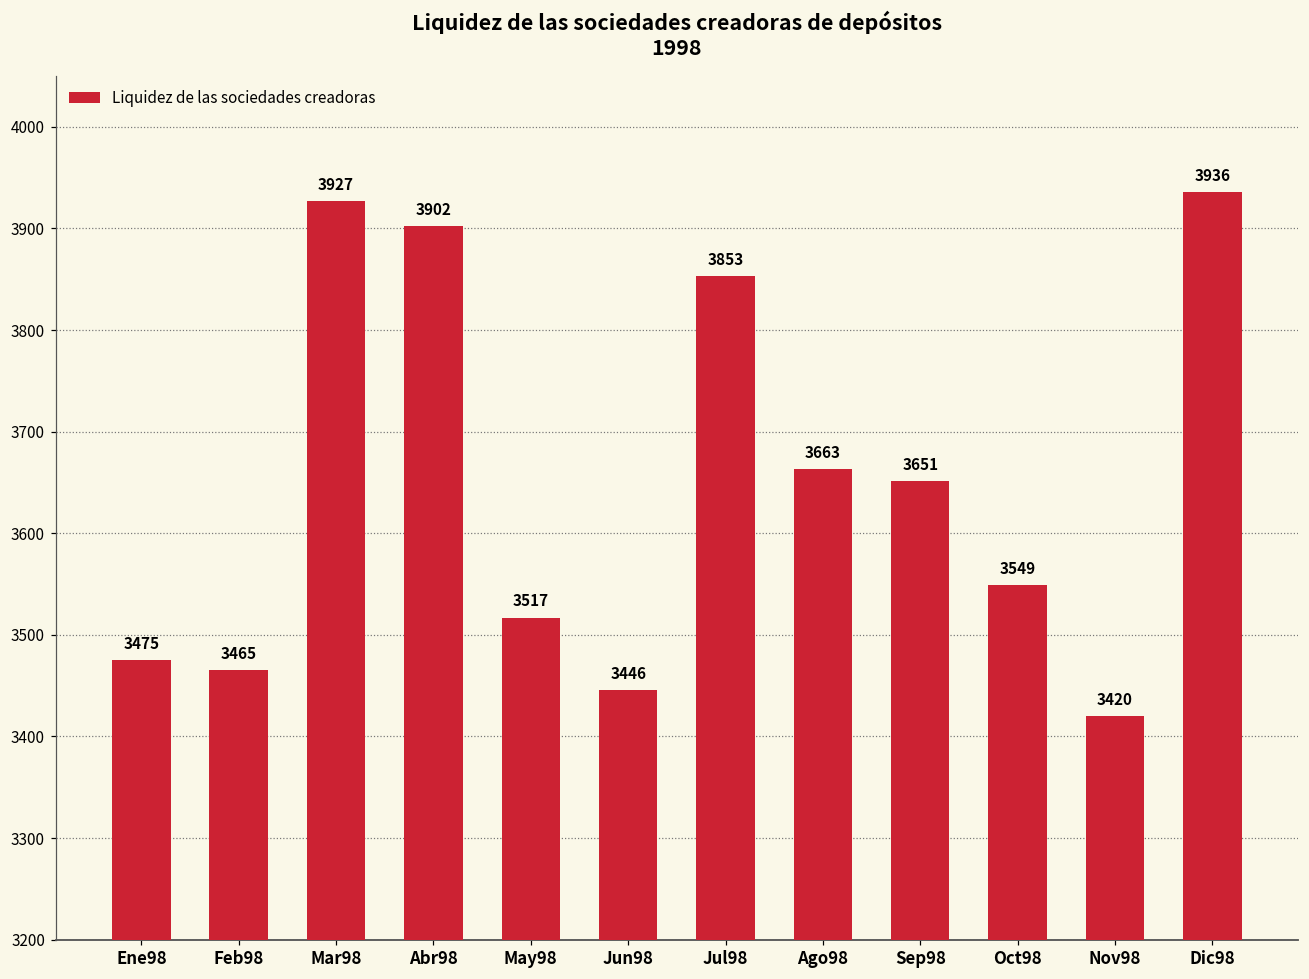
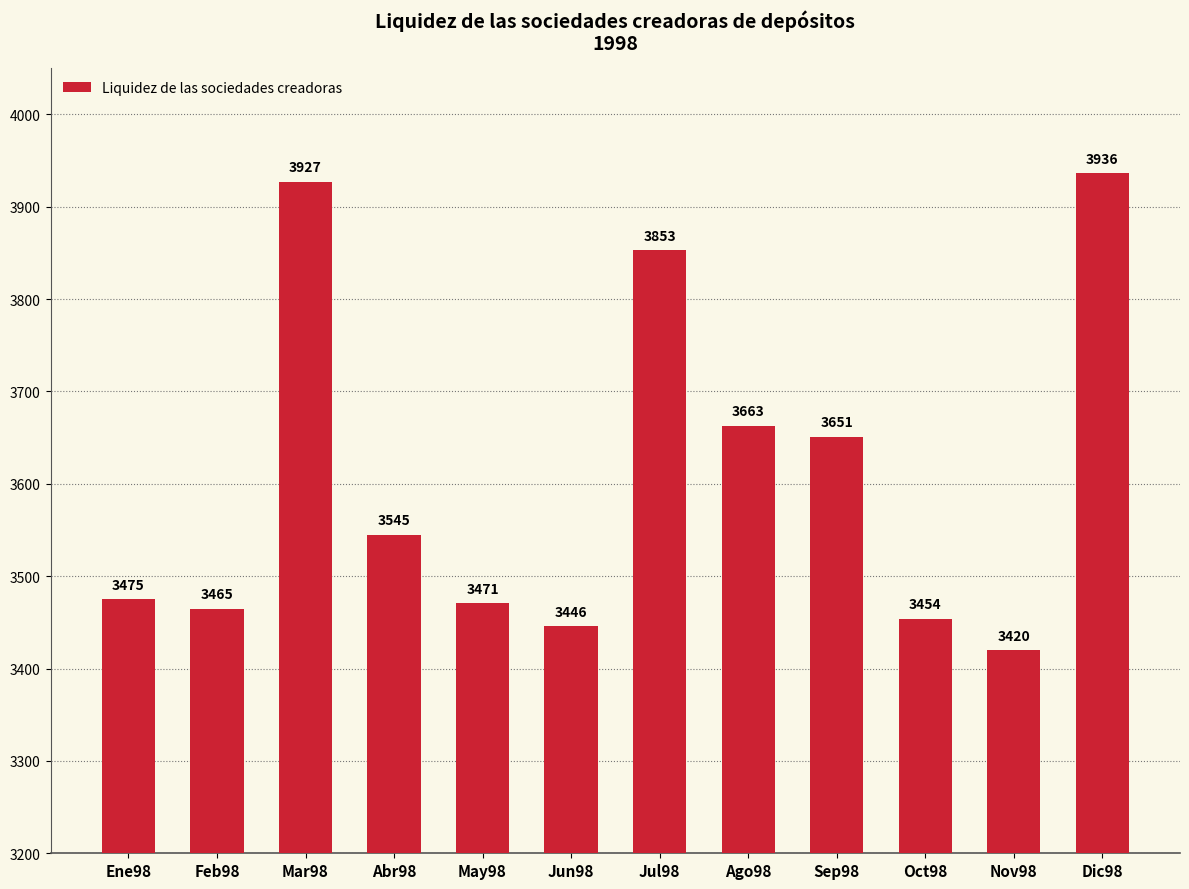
Abr98: 3902 -> 3545
May98: 3517 -> 3471
Oct98: 3549 -> 3454
